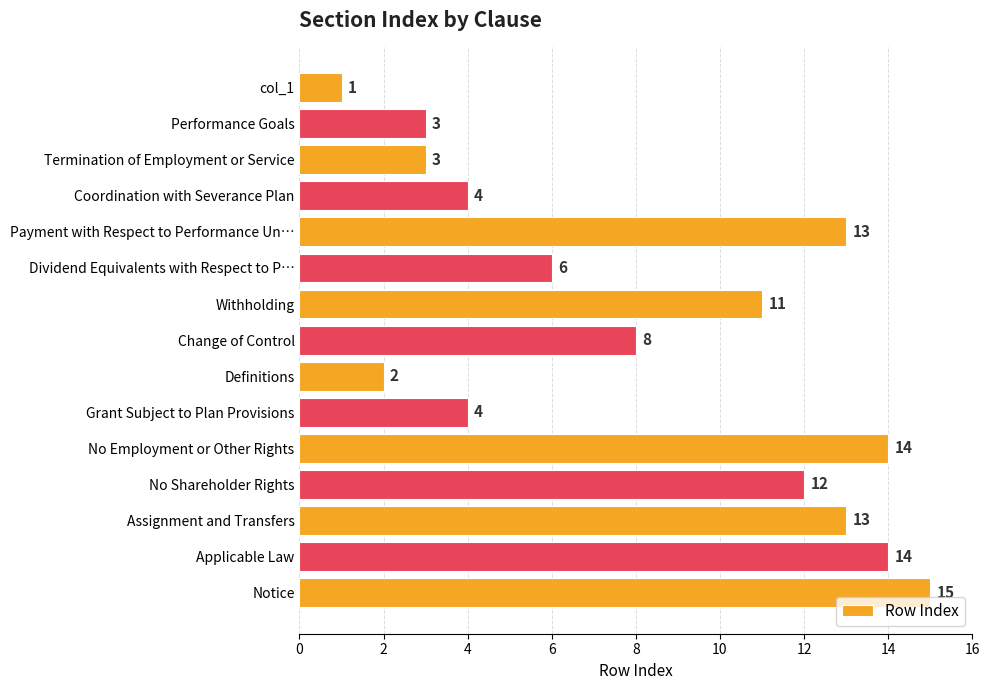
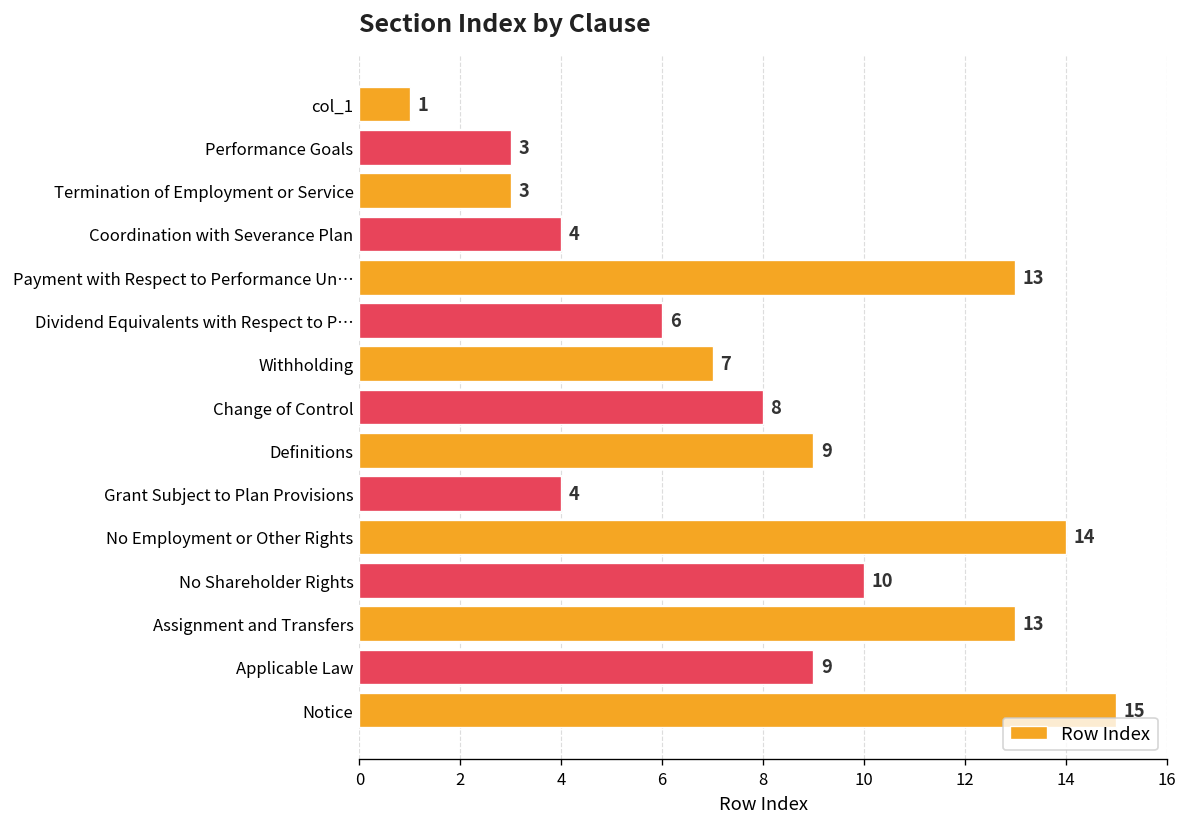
Withholding: 11 -> 7
Definitions: 2 -> 9
No Shareholder Rights: 12 -> 10
Applicable Law: 14 -> 9
